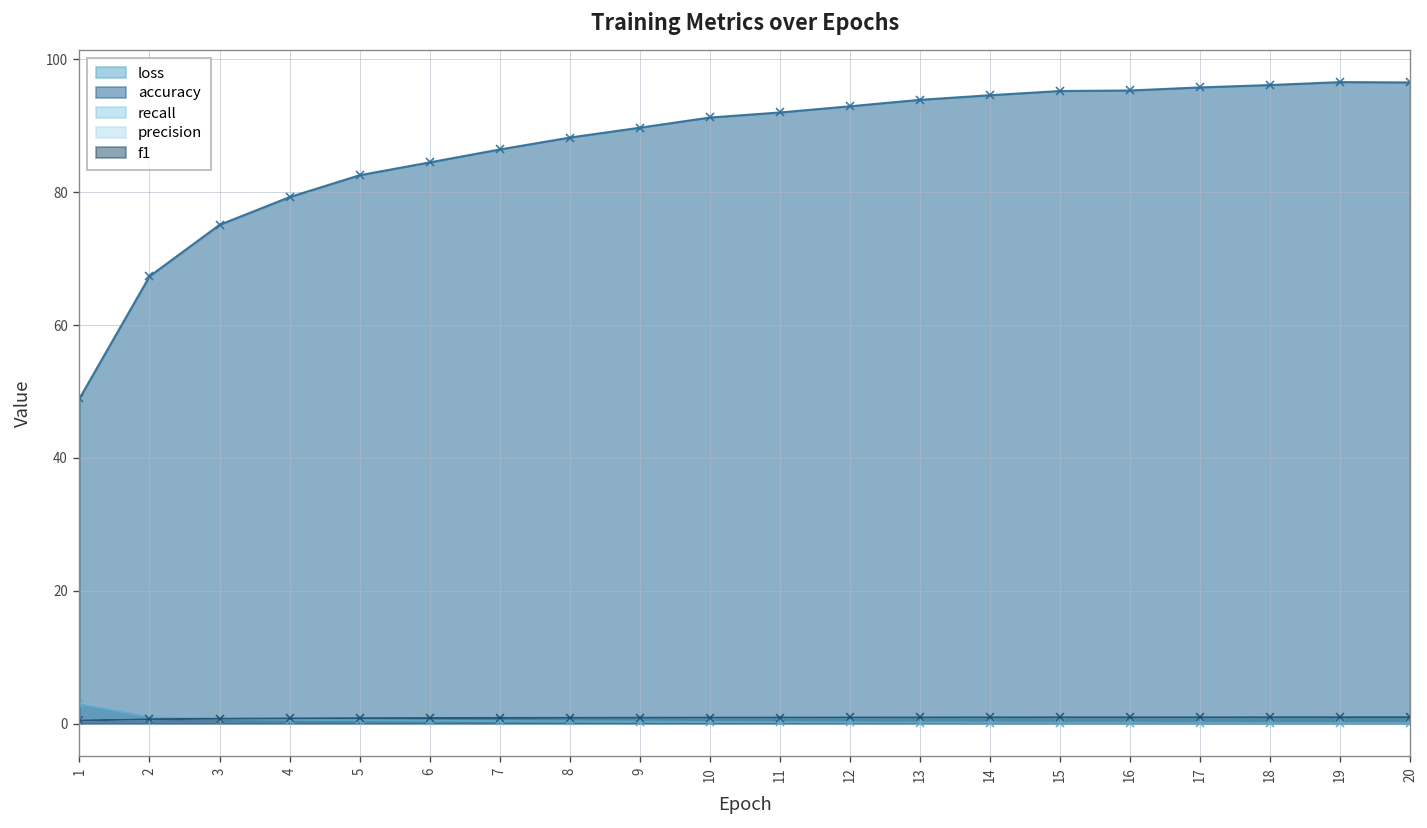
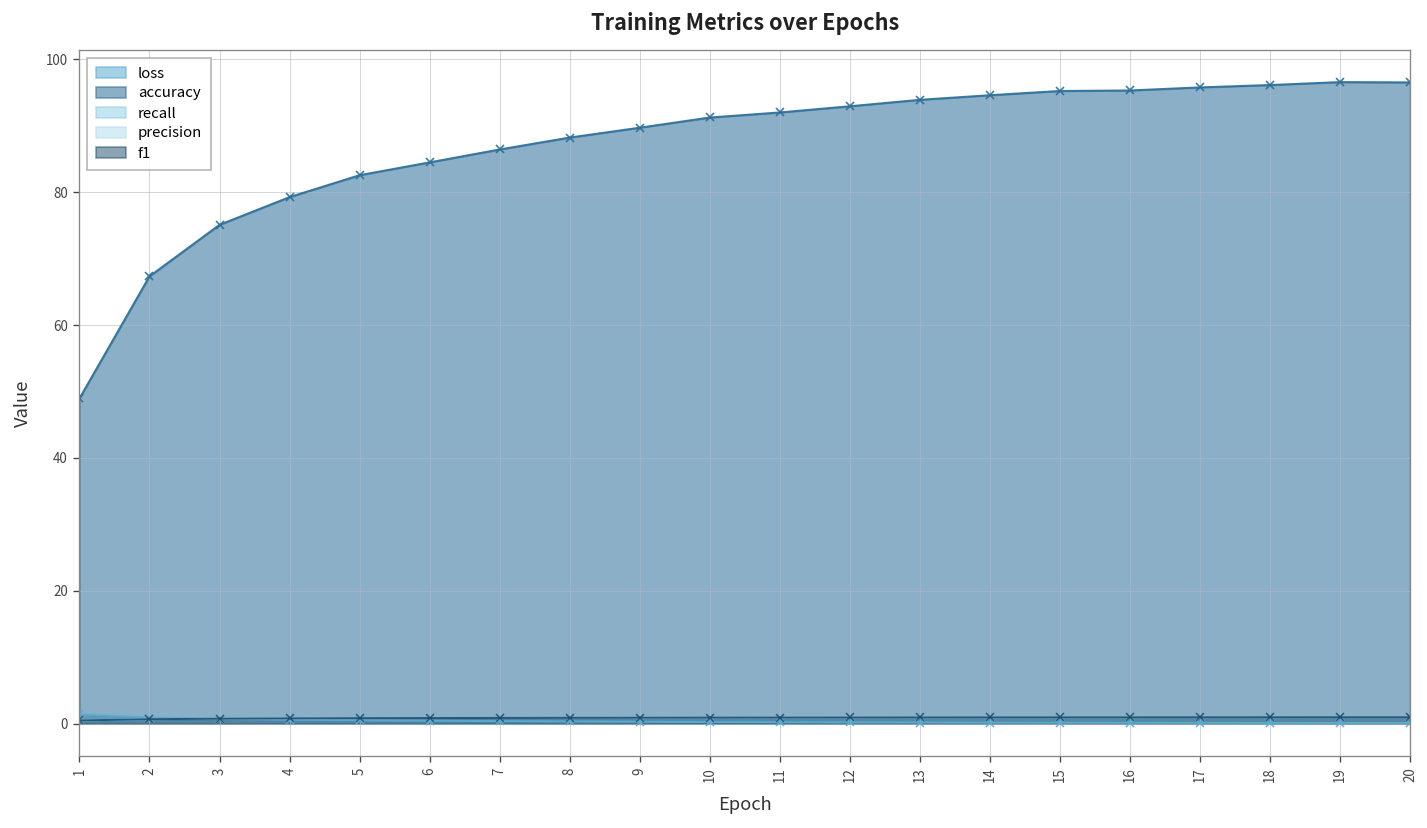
loss, 1: 3 -> 1
